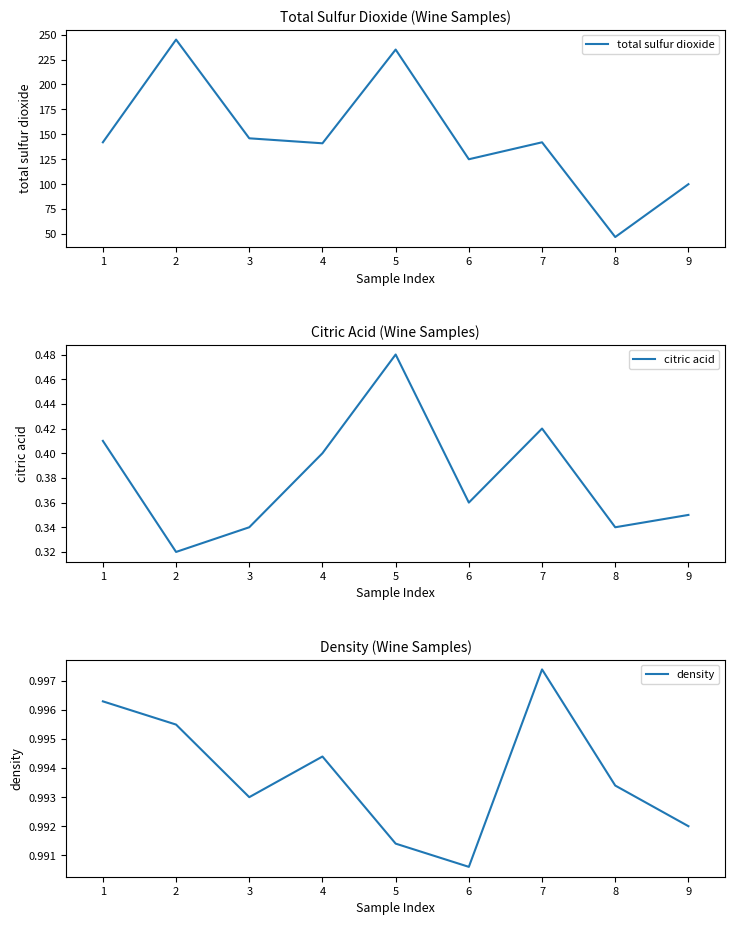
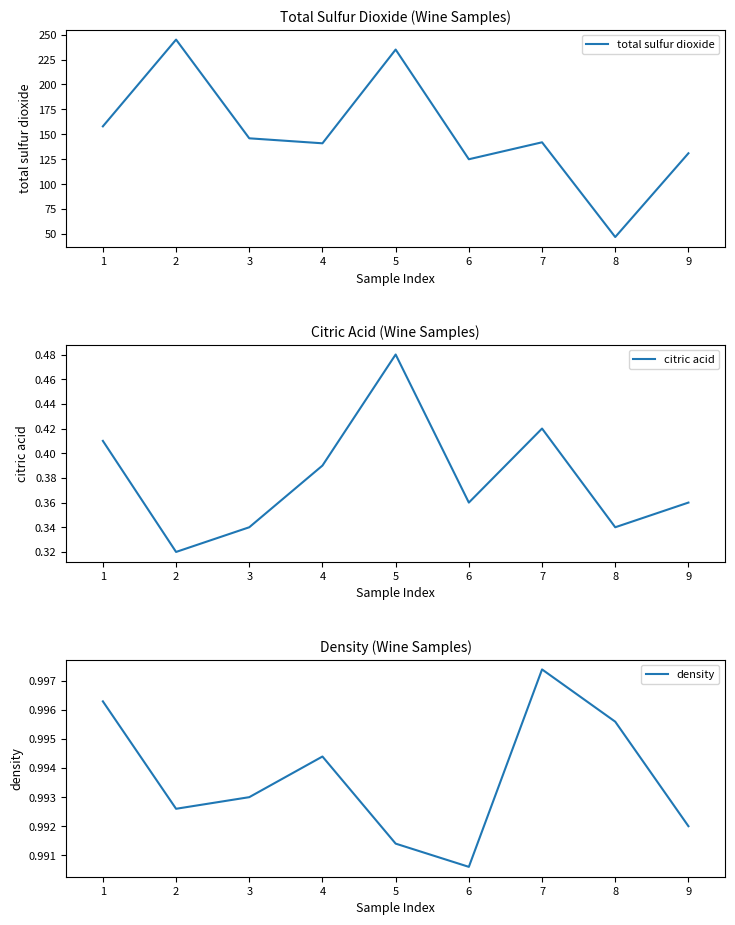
Total Sulfur Dioxide (Wine Samples), 1: 140 -> 160
Total Sulfur Dioxide (Wine Samples), 9: 100 -> 130
Citric Acid (Wine Samples), 4: 0.40 -> 0.39
Citric Acid (Wine Samples), 9: 0.35 -> 0.36
Density (Wine Samples), 2: 0.9955 -> 0.9926
Density (Wine Samples), 8: 0.9934 -> 0.9956
